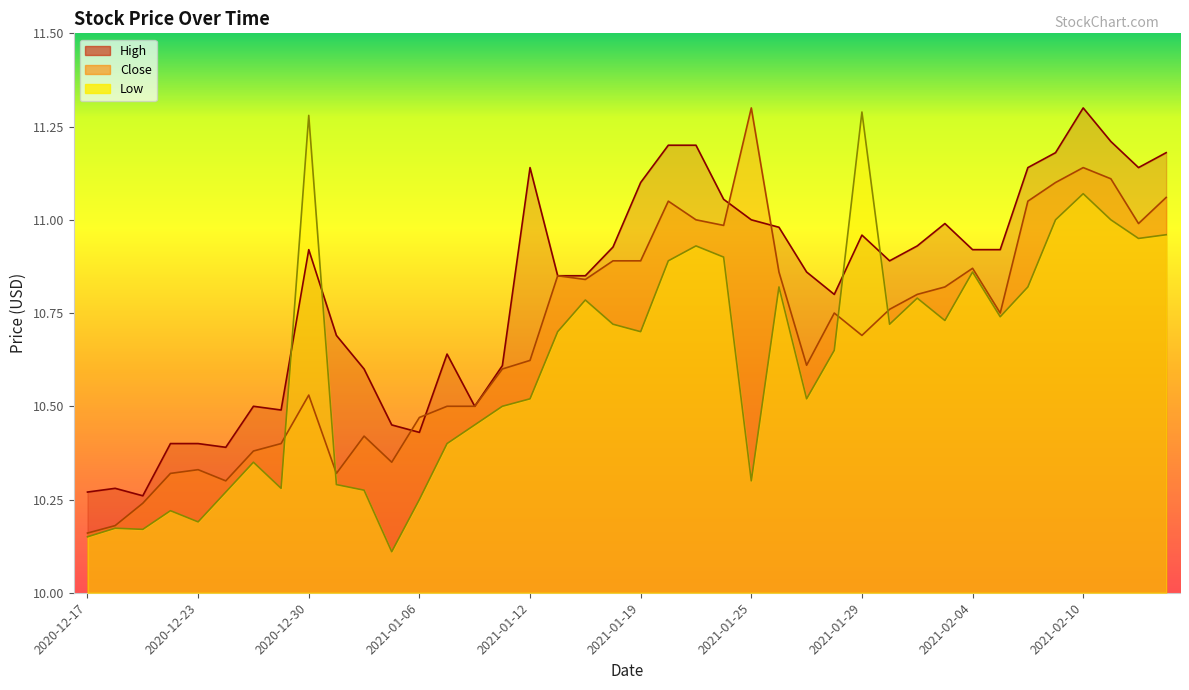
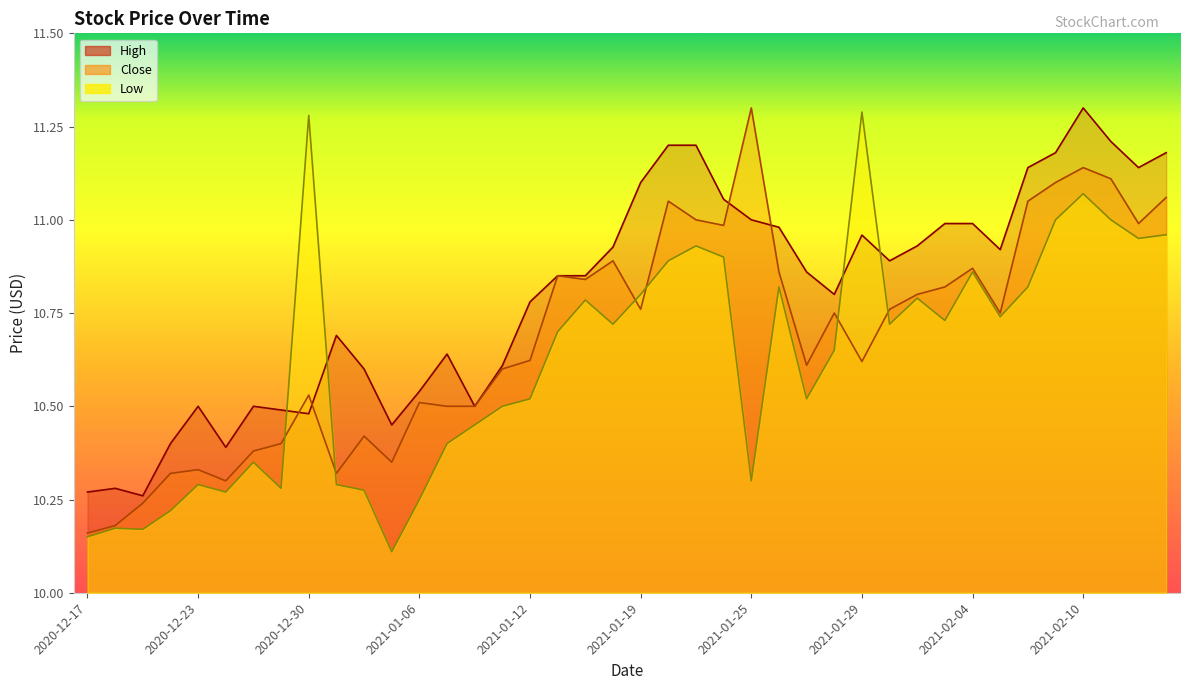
High, 2020-12-23: 10.4 -> 10.5
Low, 2020-12-23: 10.19 -> 10.29
High, 2020-12-30: 10.92 -> 10.48
High, 2021-01-06: 10.43 -> 10.54
Close, 2021-01-06: 10.47 -> 10.51
High, 2021-01-12: 11.14 -> 10.78
Close, 2021-01-19: 10.89 -> 10.76
Low, 2021-01-19: 10.7 -> 10.8
Close, 2021-01-29: 10.69 -> 10.62
High, 2021-02-04: 10.92 -> 10.99
